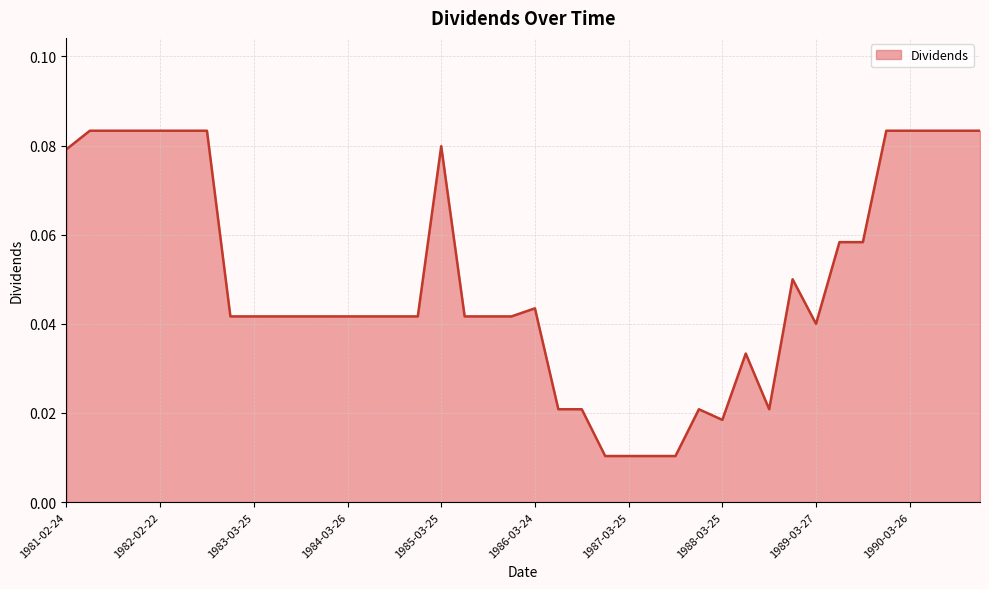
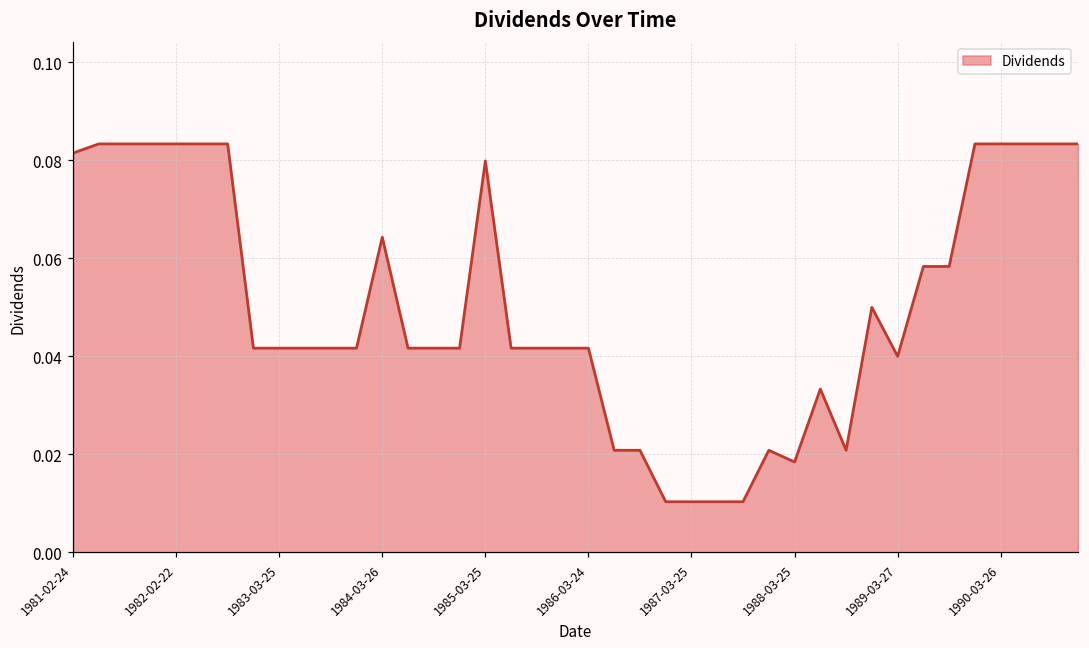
1981-02-24: 0.079 -> 0.081
1984-03-26: 0.042 -> 0.064
1986-03-24: 0.043 -> 0.042
